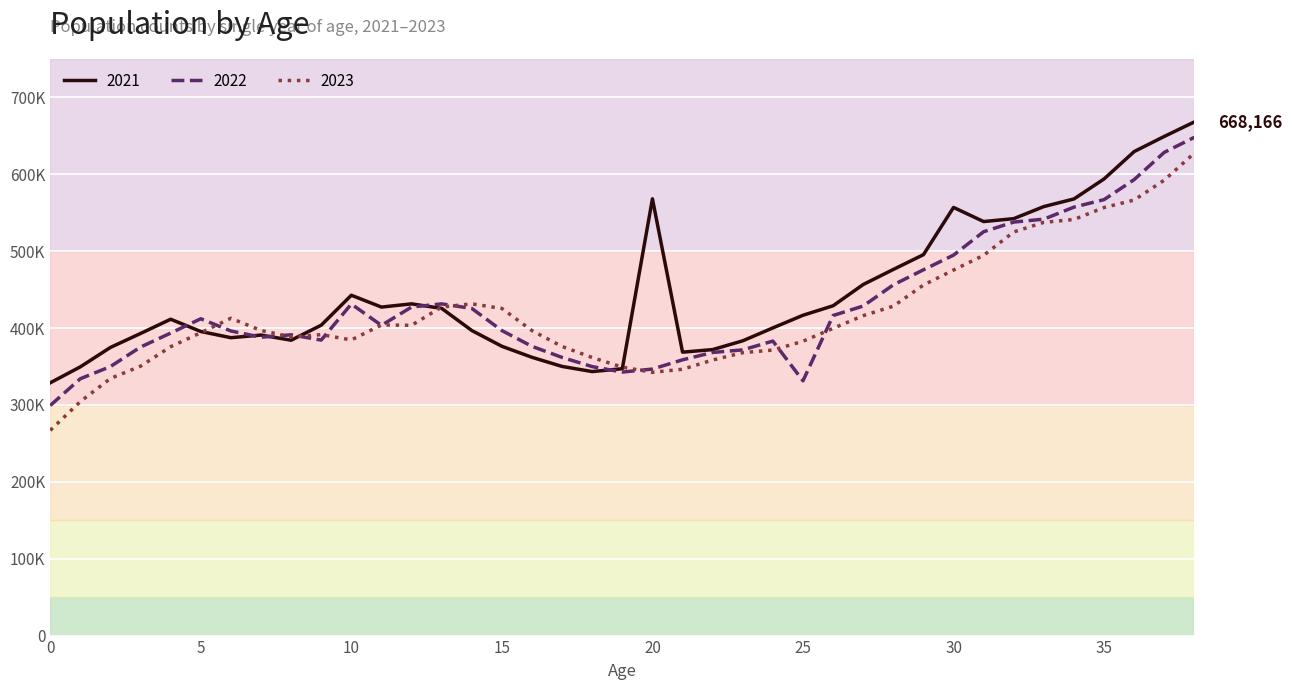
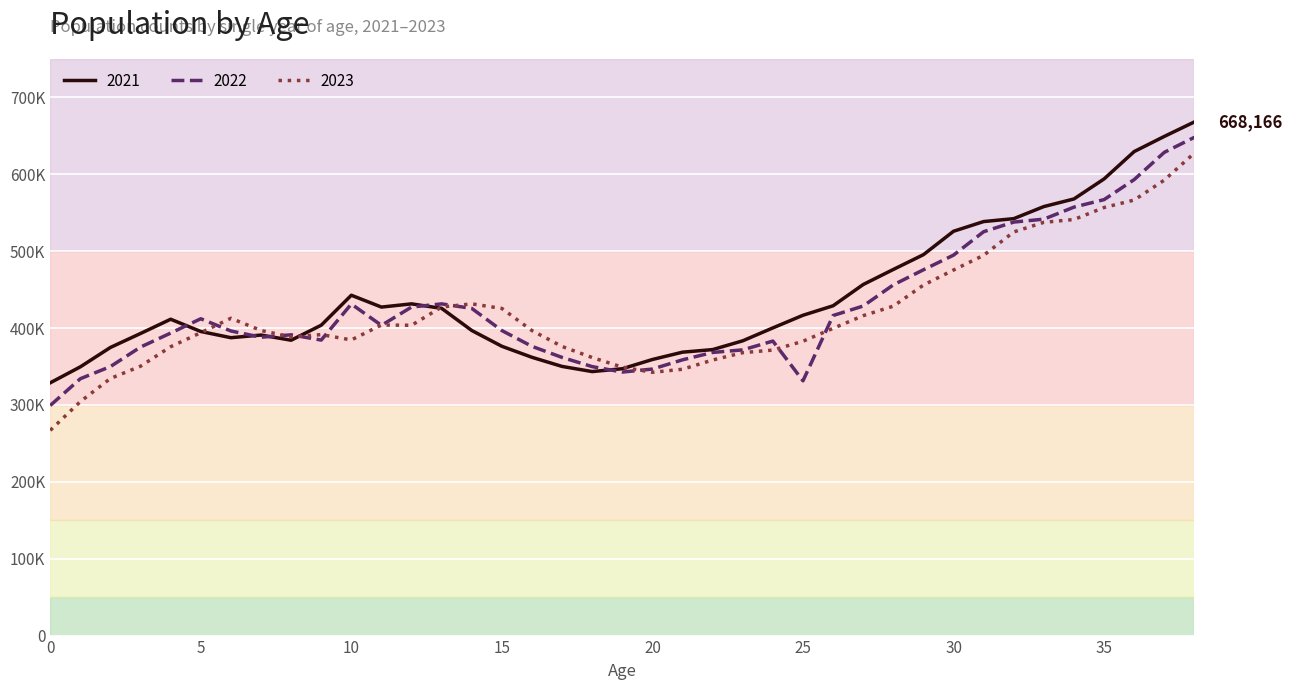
2021, 20: 570000 -> 360000
2021, 30: 560000 -> 530000
